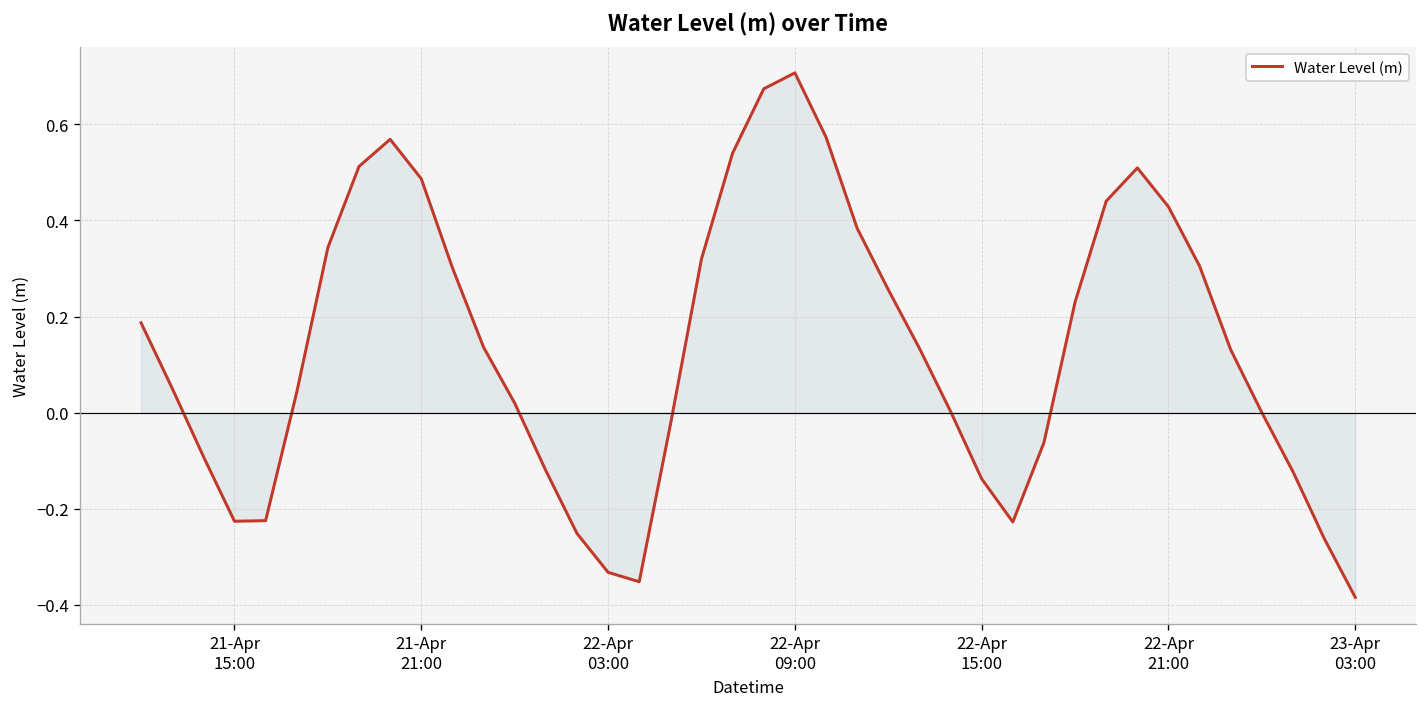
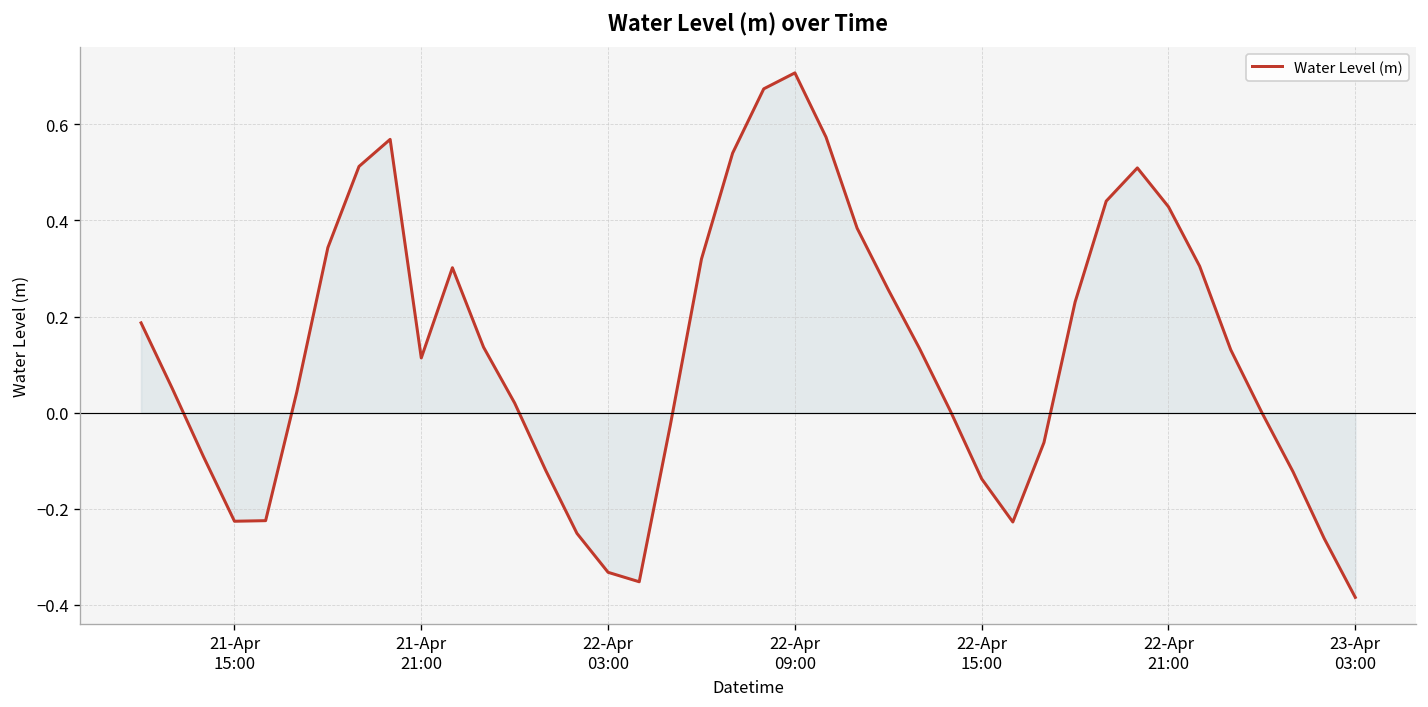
Water Level (m), 21-Apr 21:00: 0.49 -> 0.11
